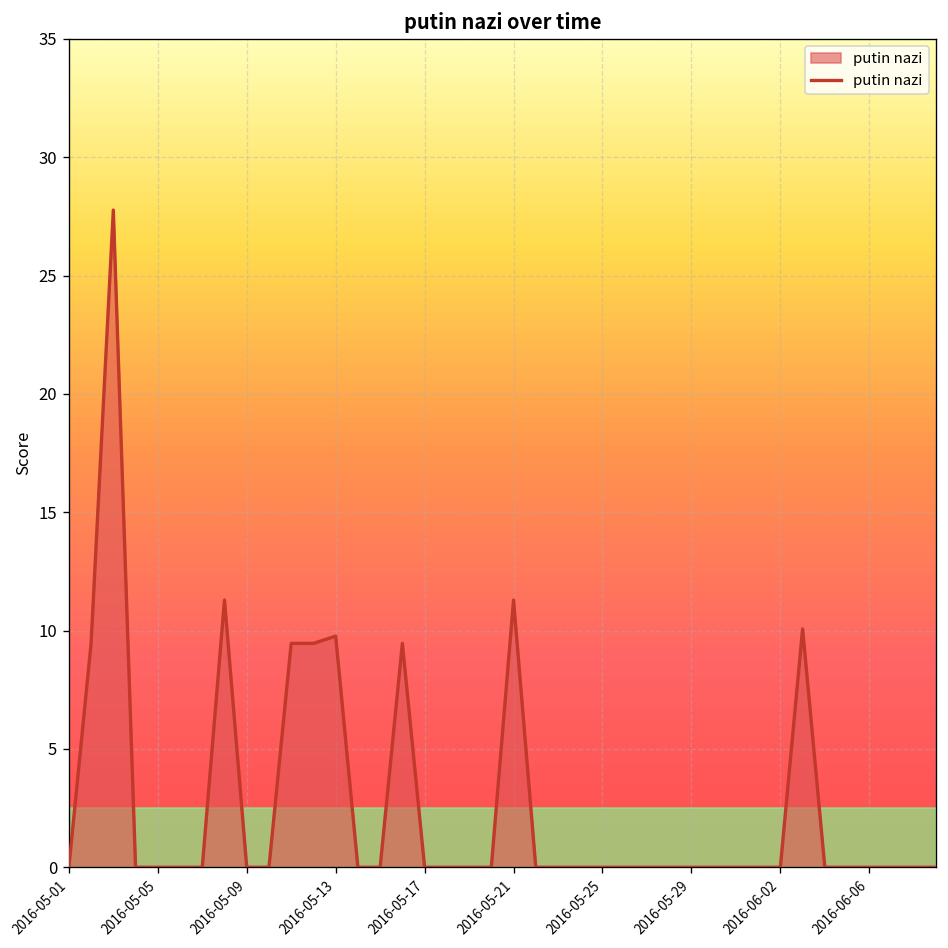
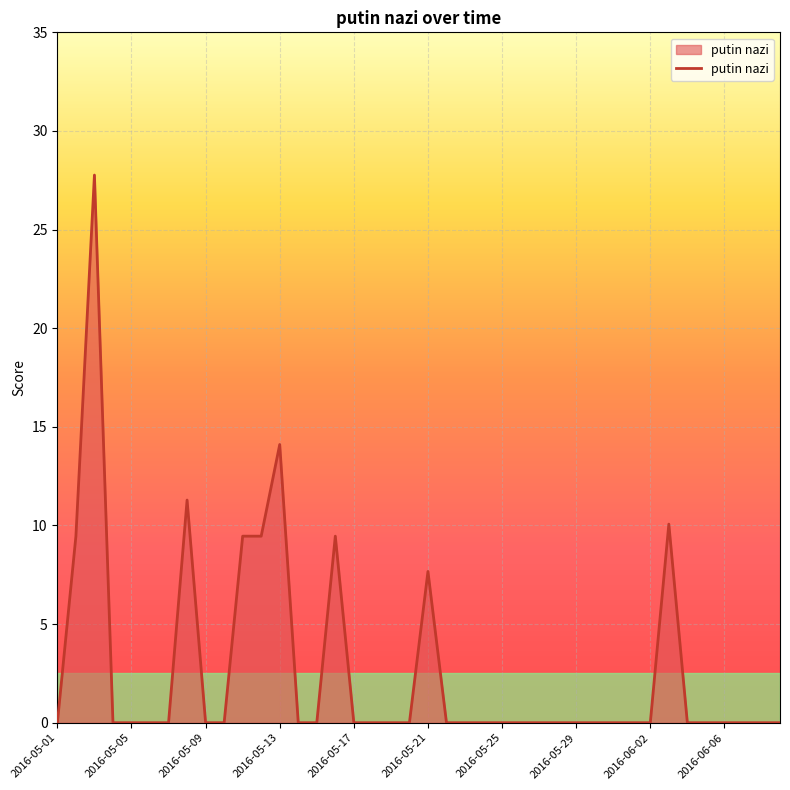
2016-05-13: 9.8 -> 14.1
2016-05-21: 11.3 -> 7.7
